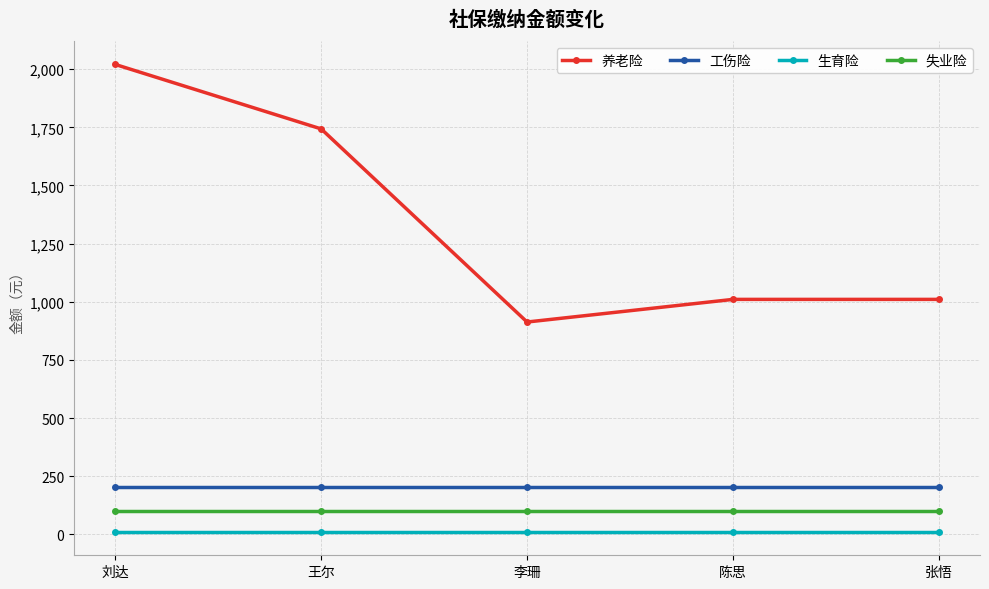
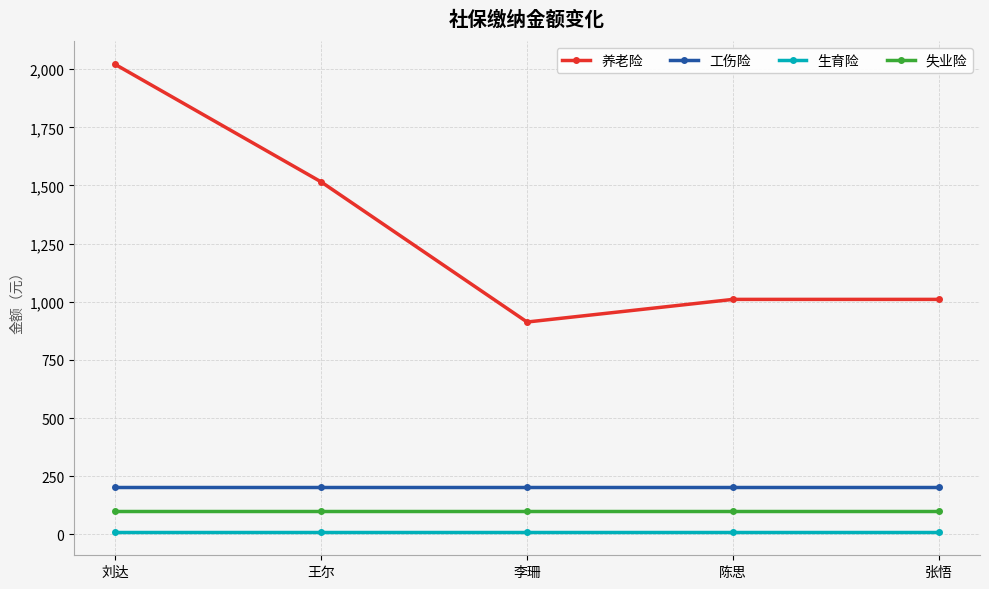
养老险, 王尔: 1,740 -> 1,520
